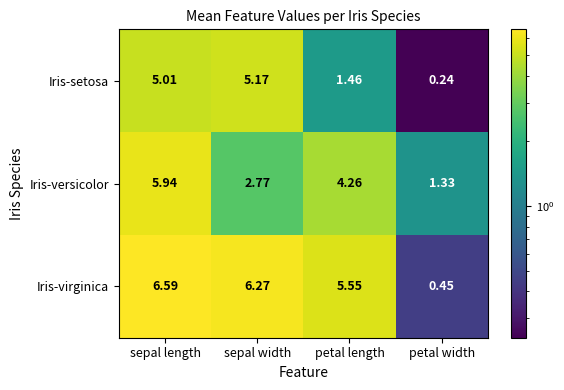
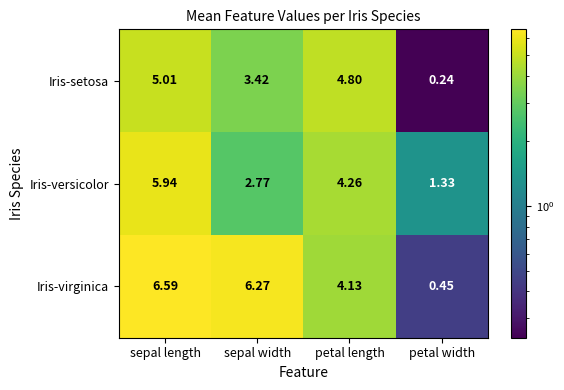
Iris-setosa, sepal width: 5.17 -> 3.42
Iris-setosa, petal length: 1.46 -> 4.80
Iris-virginica, petal length: 5.55 -> 4.13
